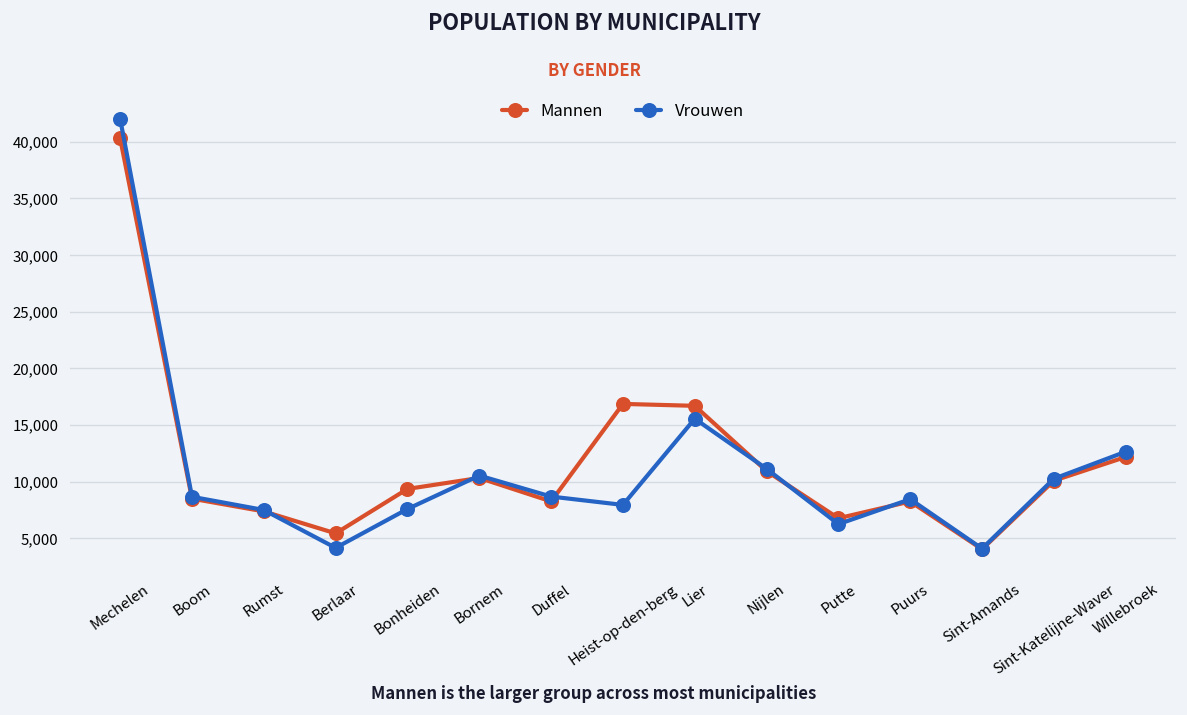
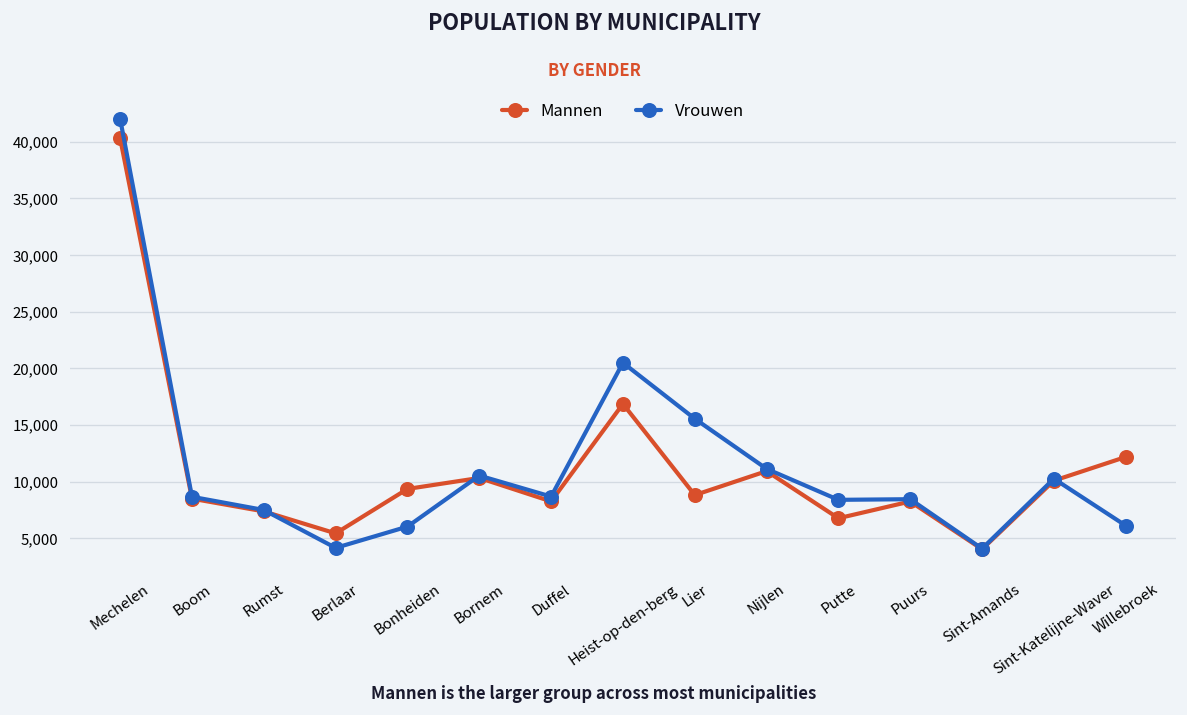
Vrouwen, Bonheiden: 8,000 -> 6,000
Vrouwen, Heist-op-den-berg: 8,000 -> 20,000
Mannen, Lier: 17,000 -> 9,000
Vrouwen, Putte: 6,000 -> 8,000
Vrouwen, Willebroek: 13,000 -> 6,000
